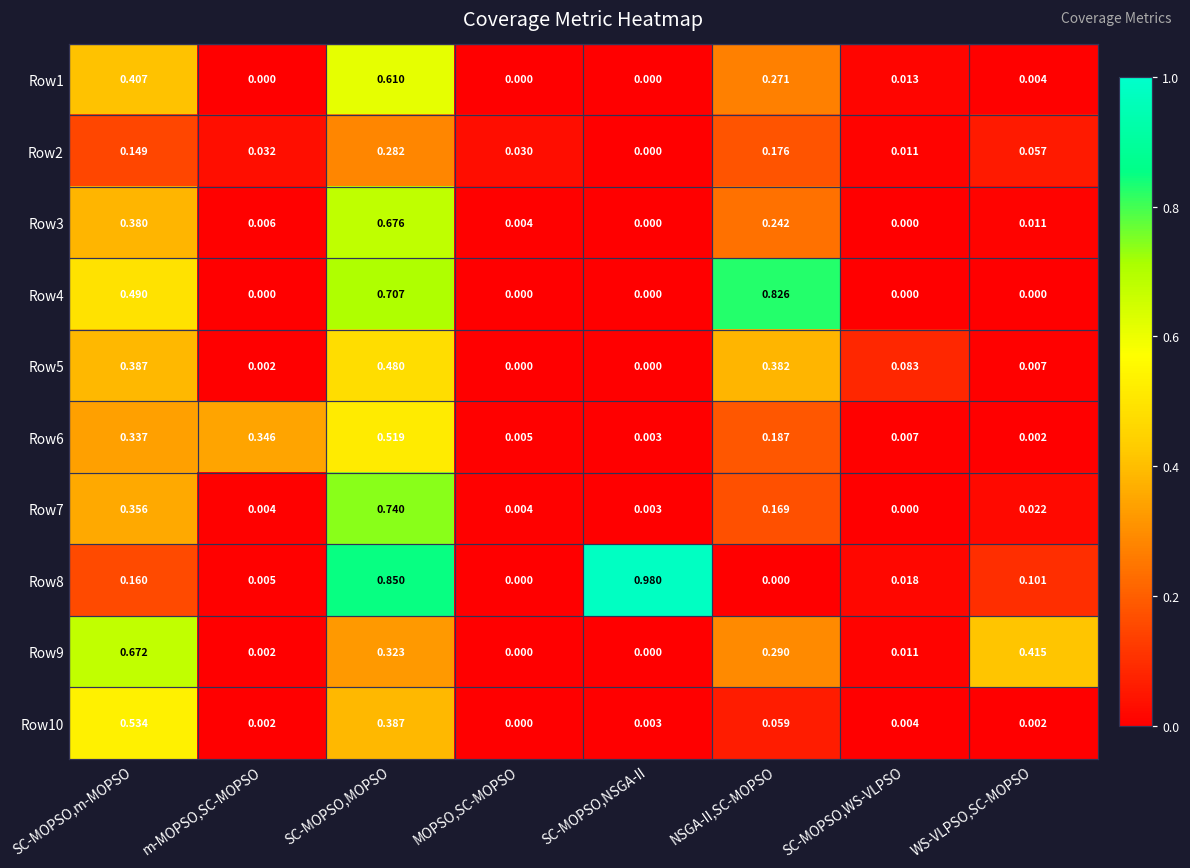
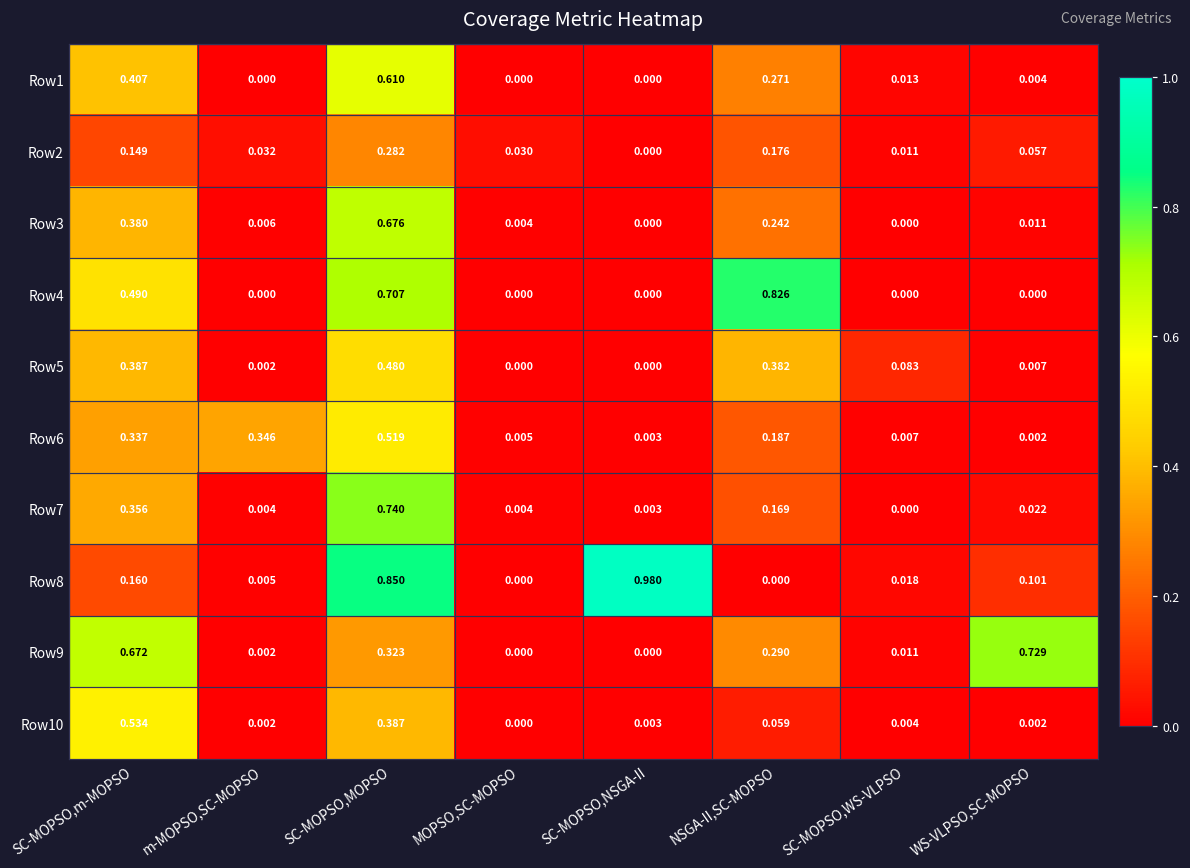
Row9, WS-VLPSO,SC-MOPSO: 0.415 -> 0.729
